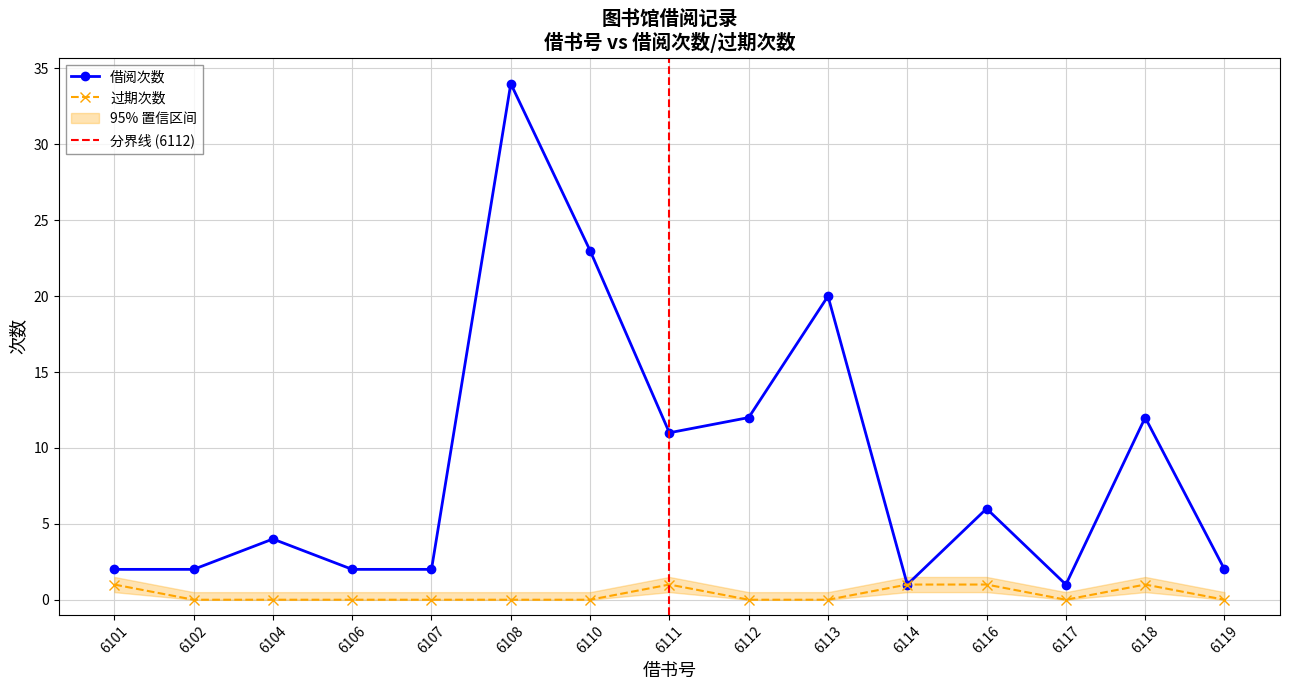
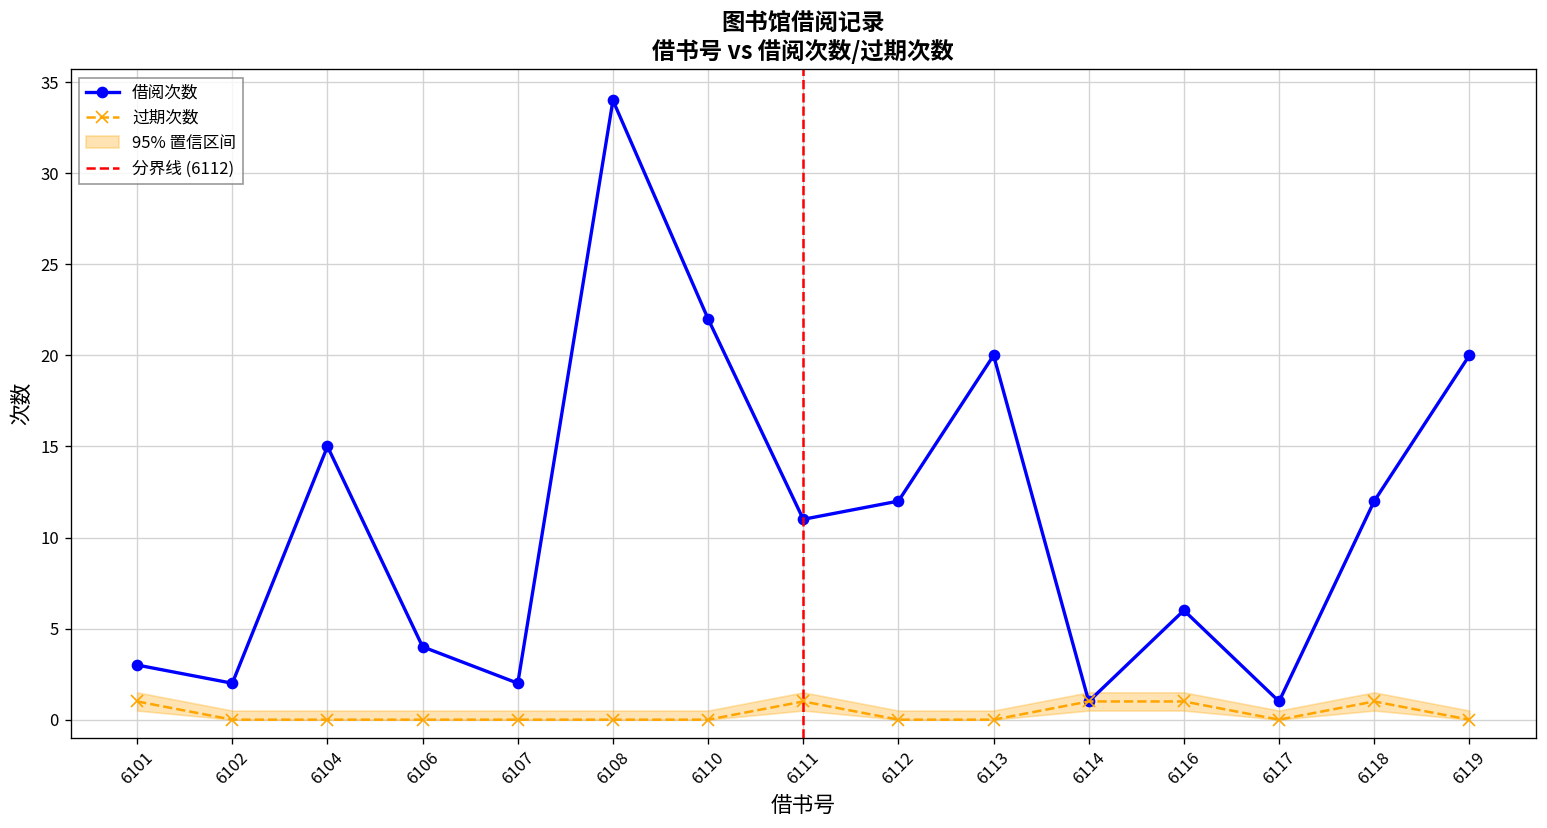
借阅次数, 6101: 2 -> 3
借阅次数, 6104: 4 -> 15
借阅次数, 6106: 2 -> 4
借阅次数, 6110: 23 -> 22
借阅次数, 6119: 2 -> 20
